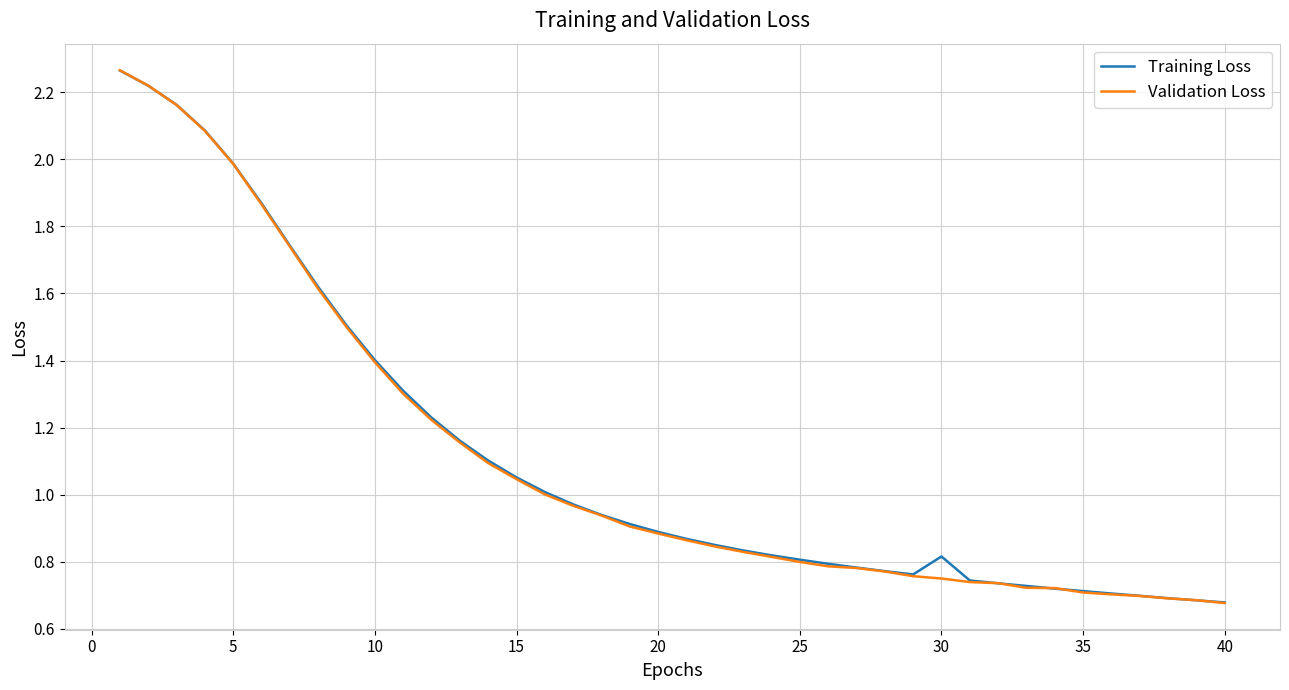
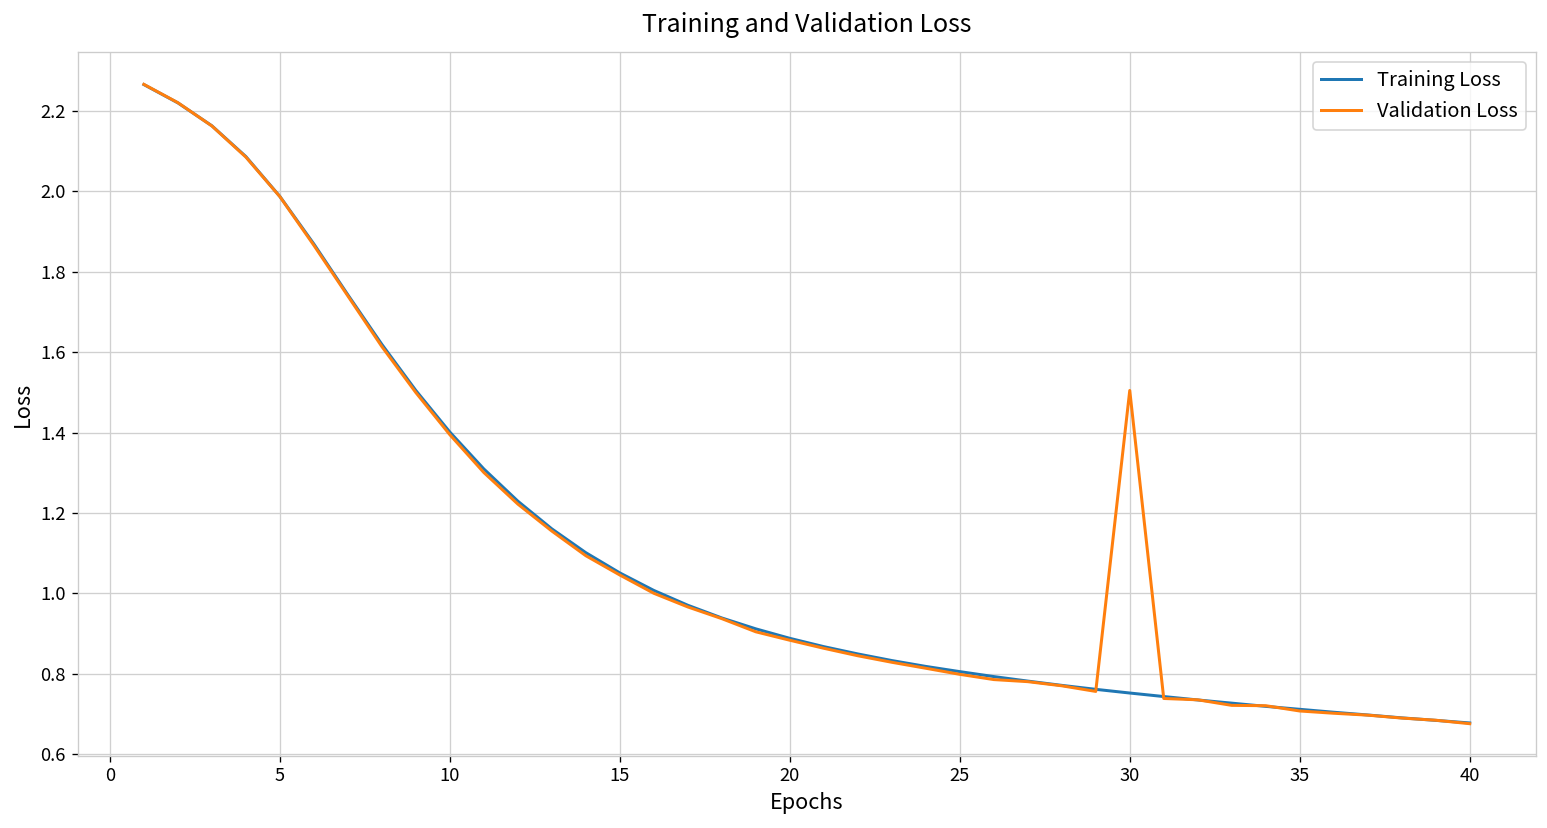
Training Loss, 30: 0.82 -> 0.75
Validation Loss, 30: 0.75 -> 1.50
